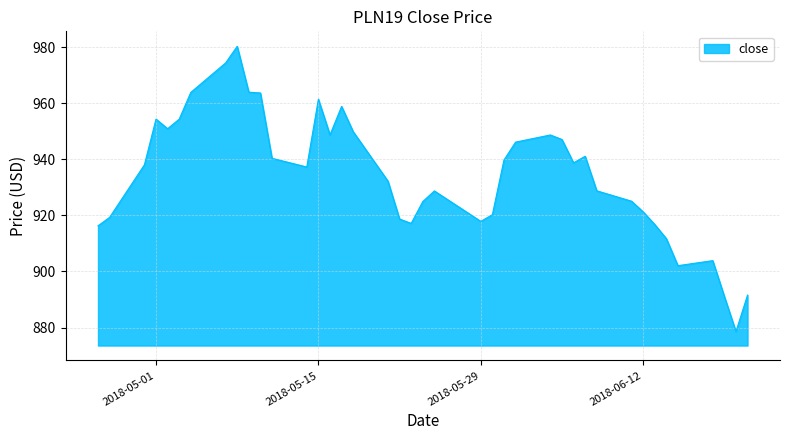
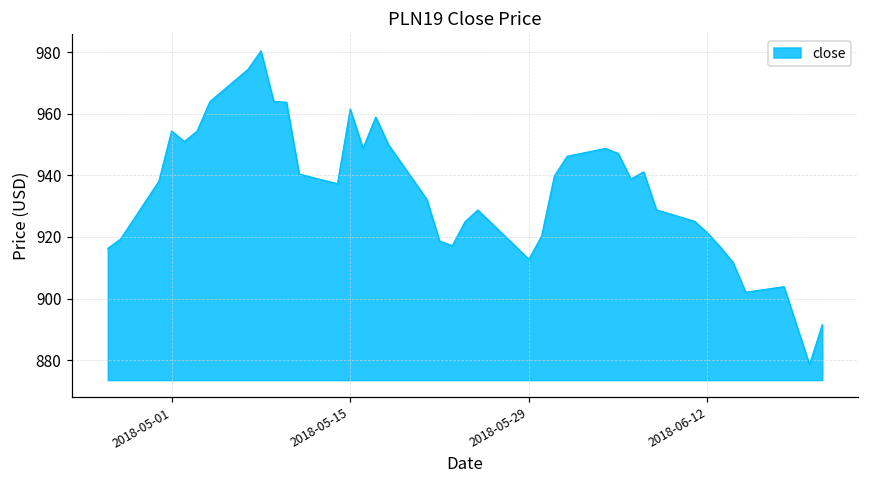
2018-05-29: 918 -> 913
